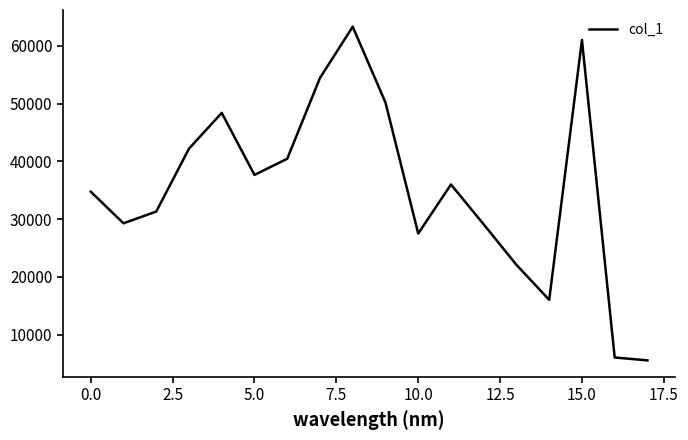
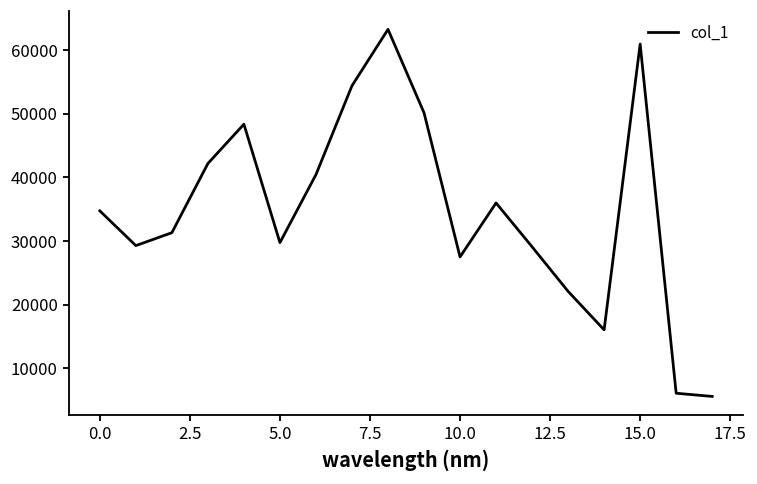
5.0: 38000 -> 30000
